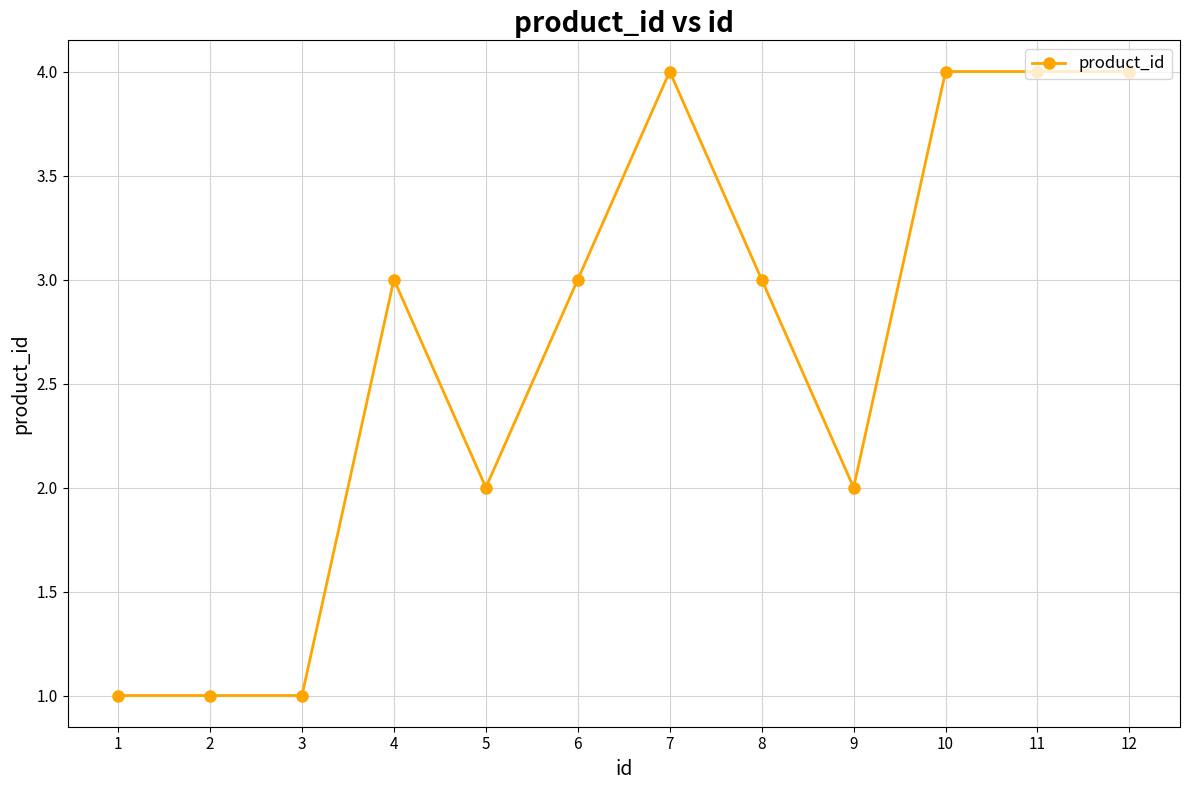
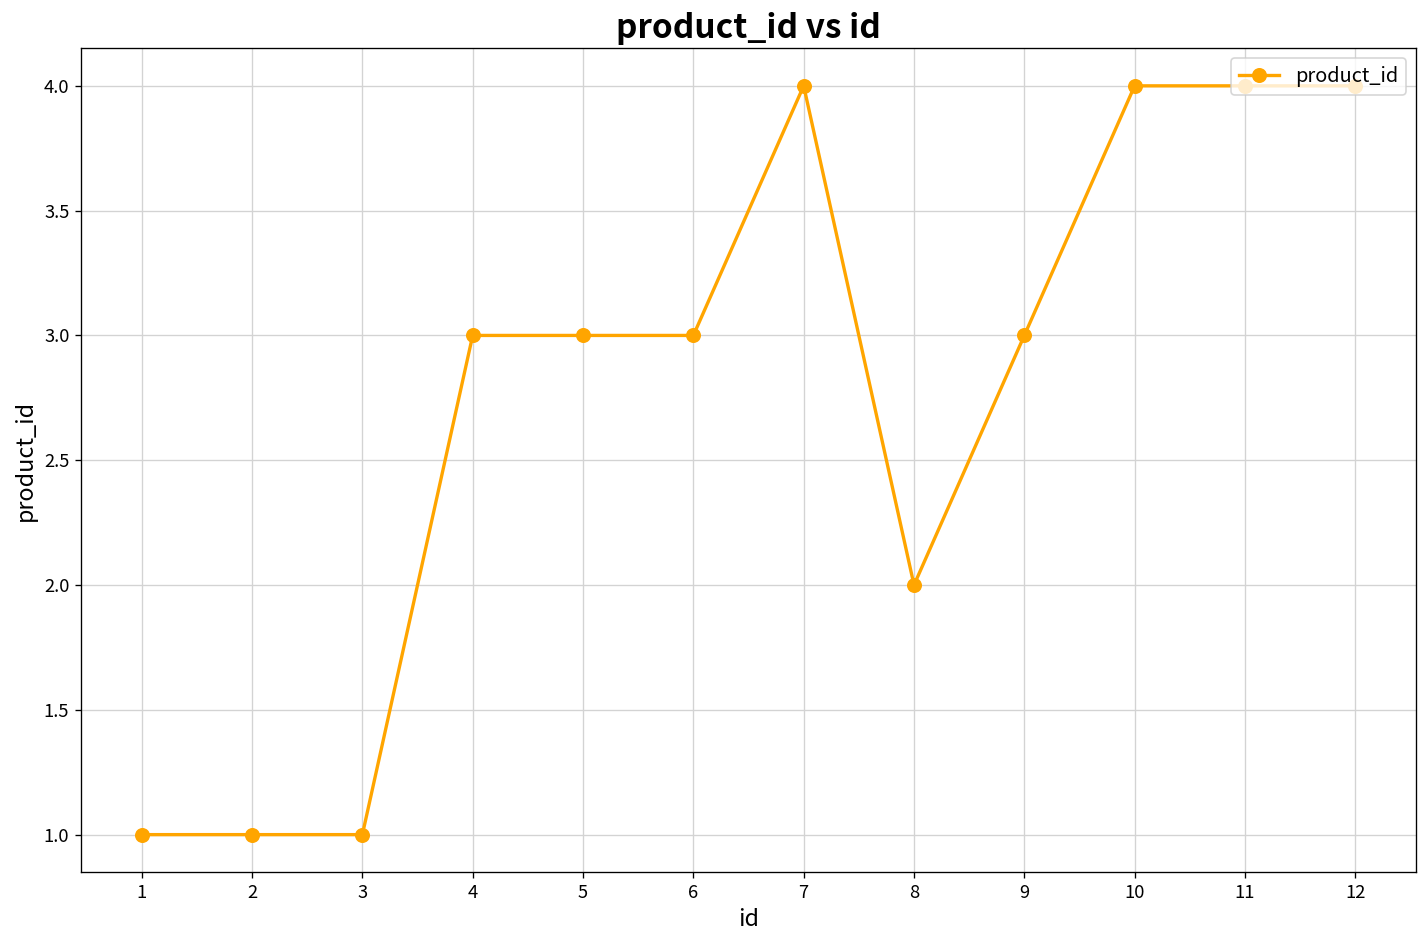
5: 2 -> 3
8: 3 -> 2
9: 2 -> 3
